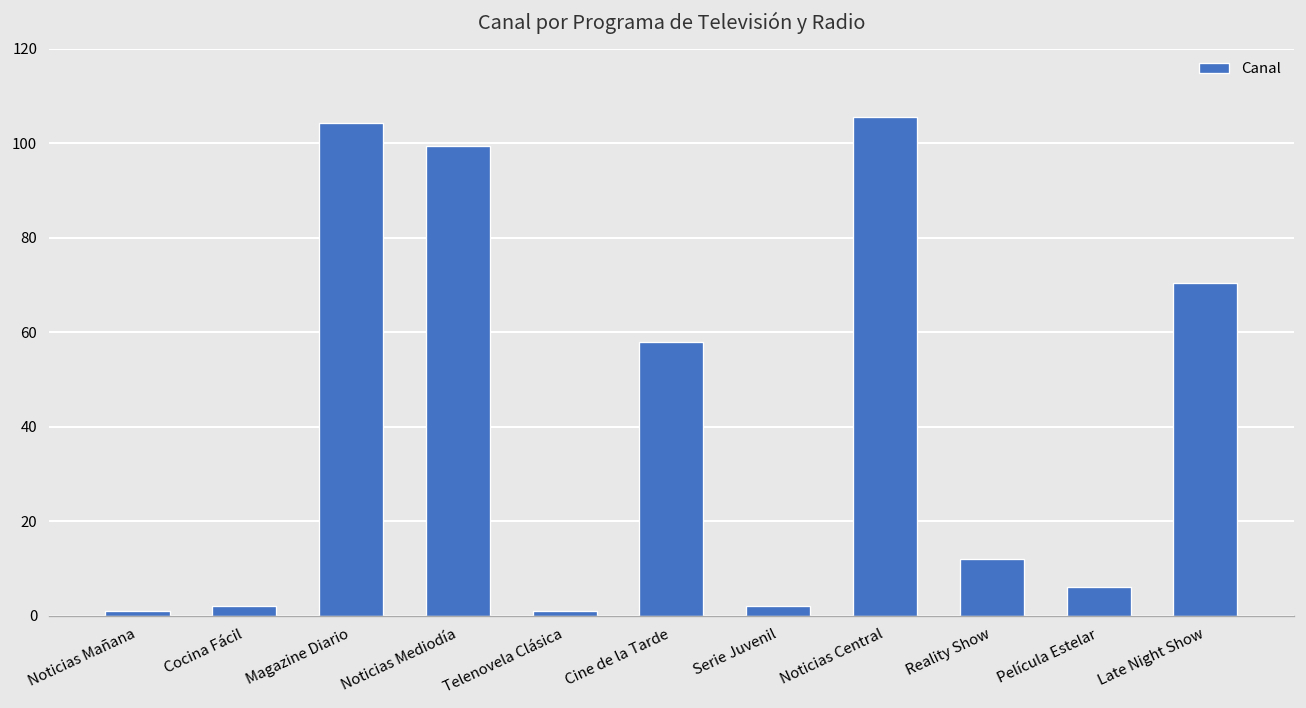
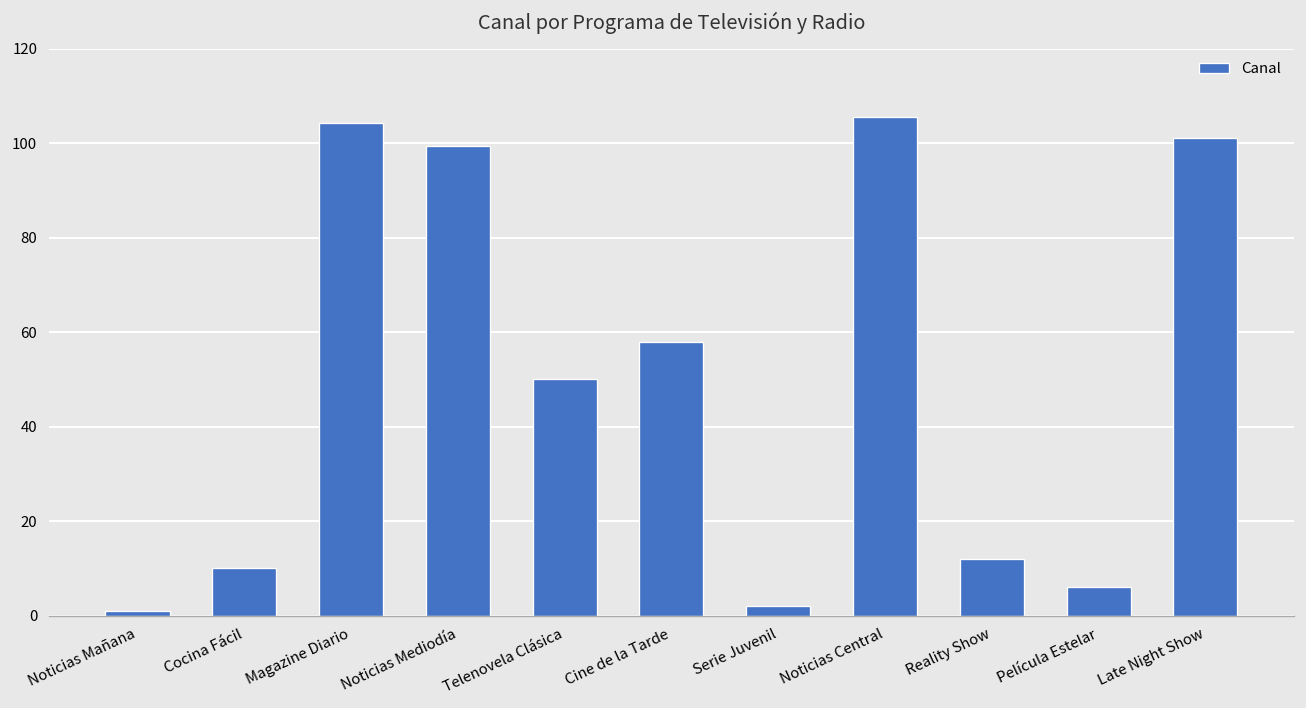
Cocina Fácil: 2 -> 10
Telenovela Clásica: 1 -> 50
Late Night Show: 71 -> 101
